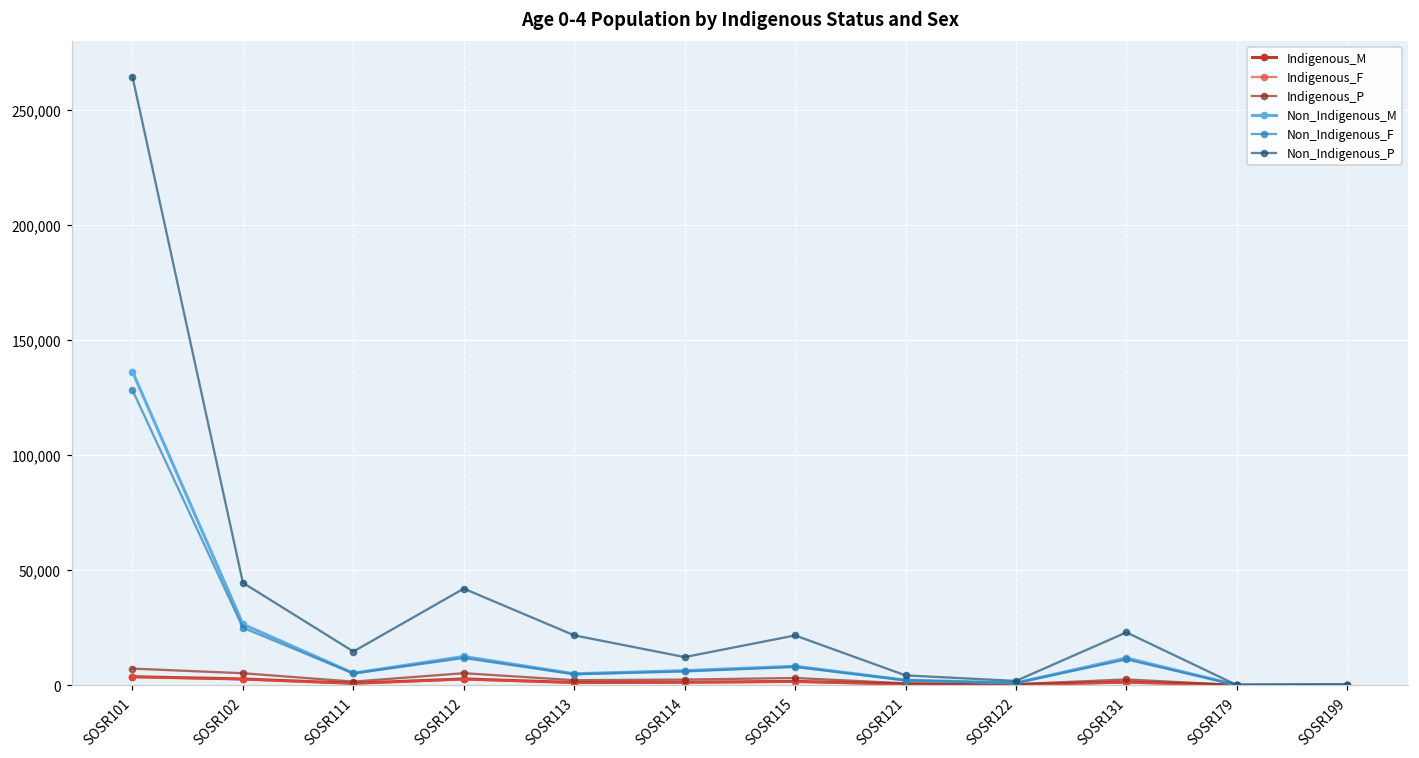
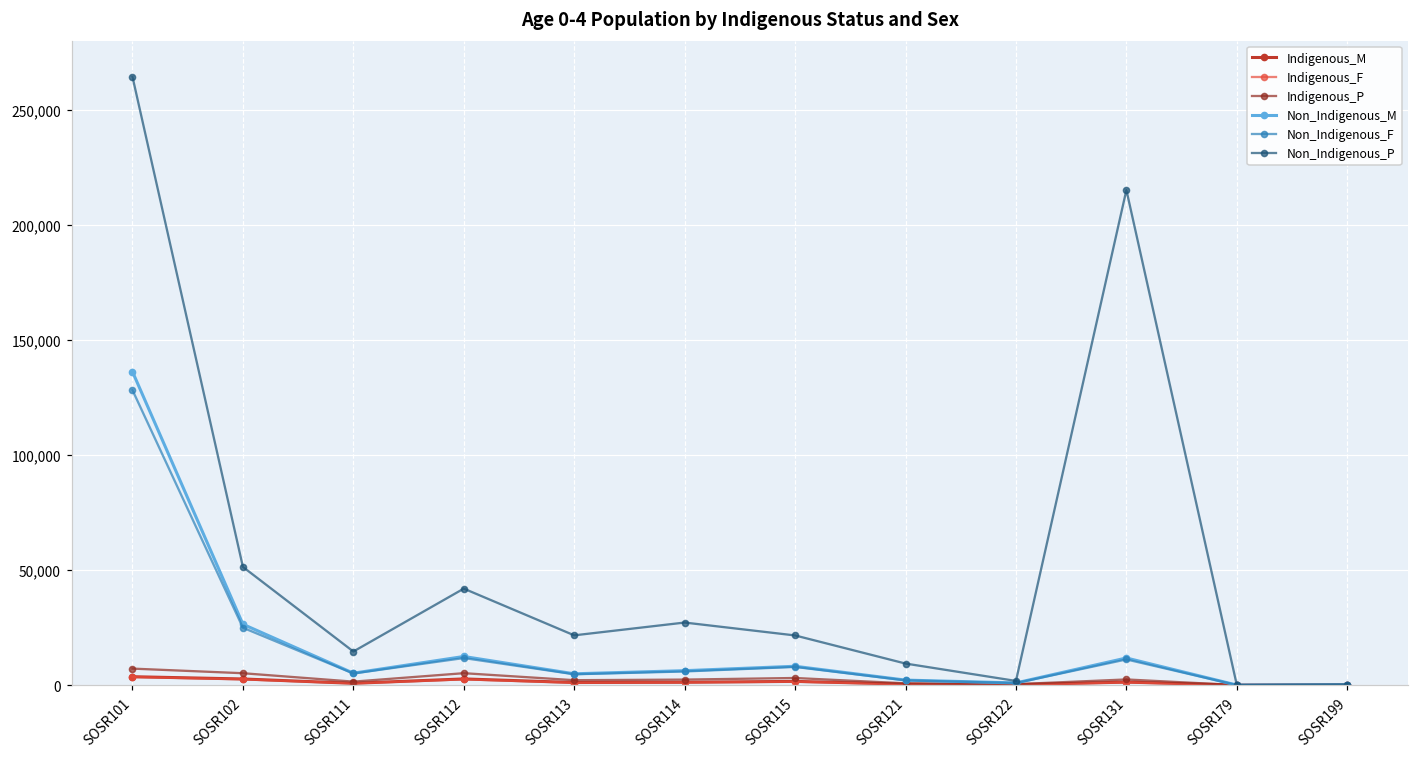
Non_Indigenous_P, SOSR102: 44,000 -> 51,000
Non_Indigenous_P, SOSR114: 12,000 -> 27,000
Non_Indigenous_P, SOSR121: 4,000 -> 9,000
Non_Indigenous_P, SOSR131: 23,000 -> 215,000
